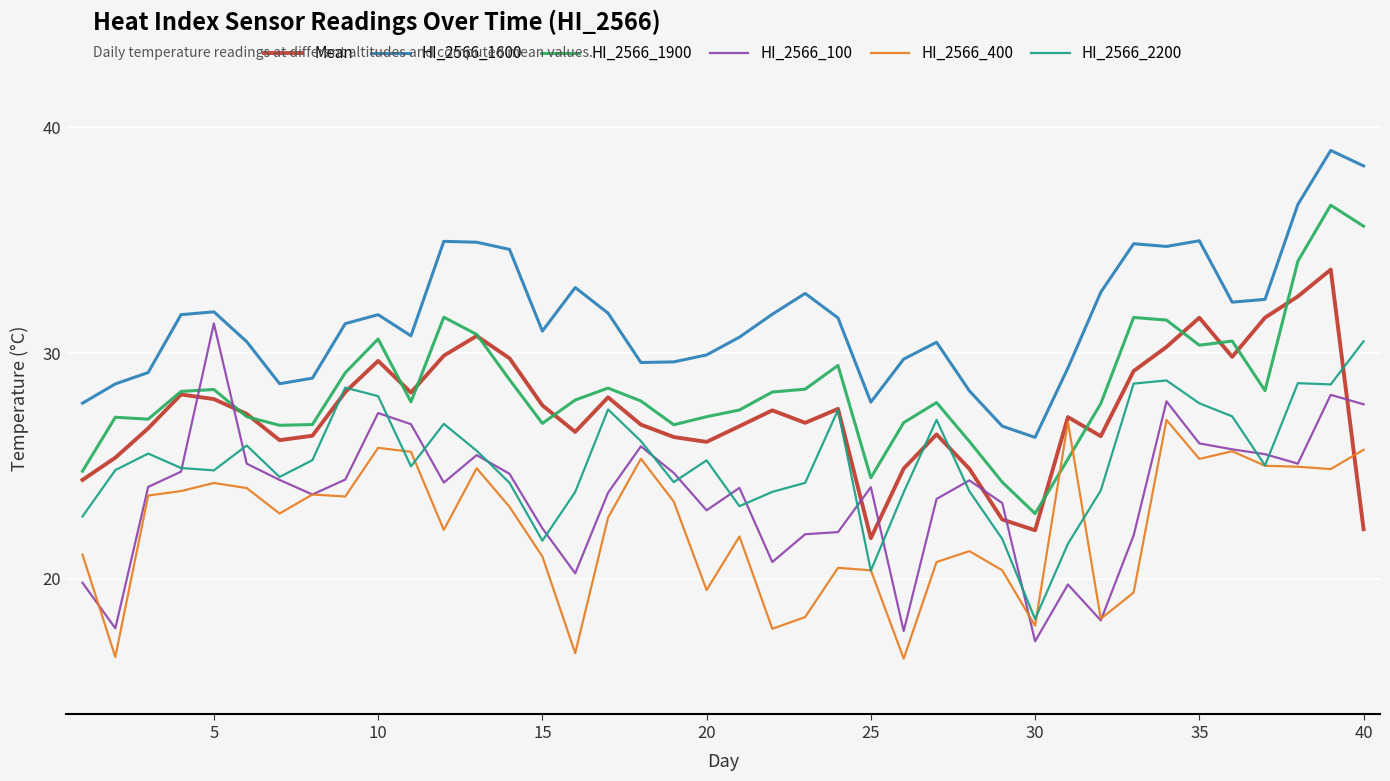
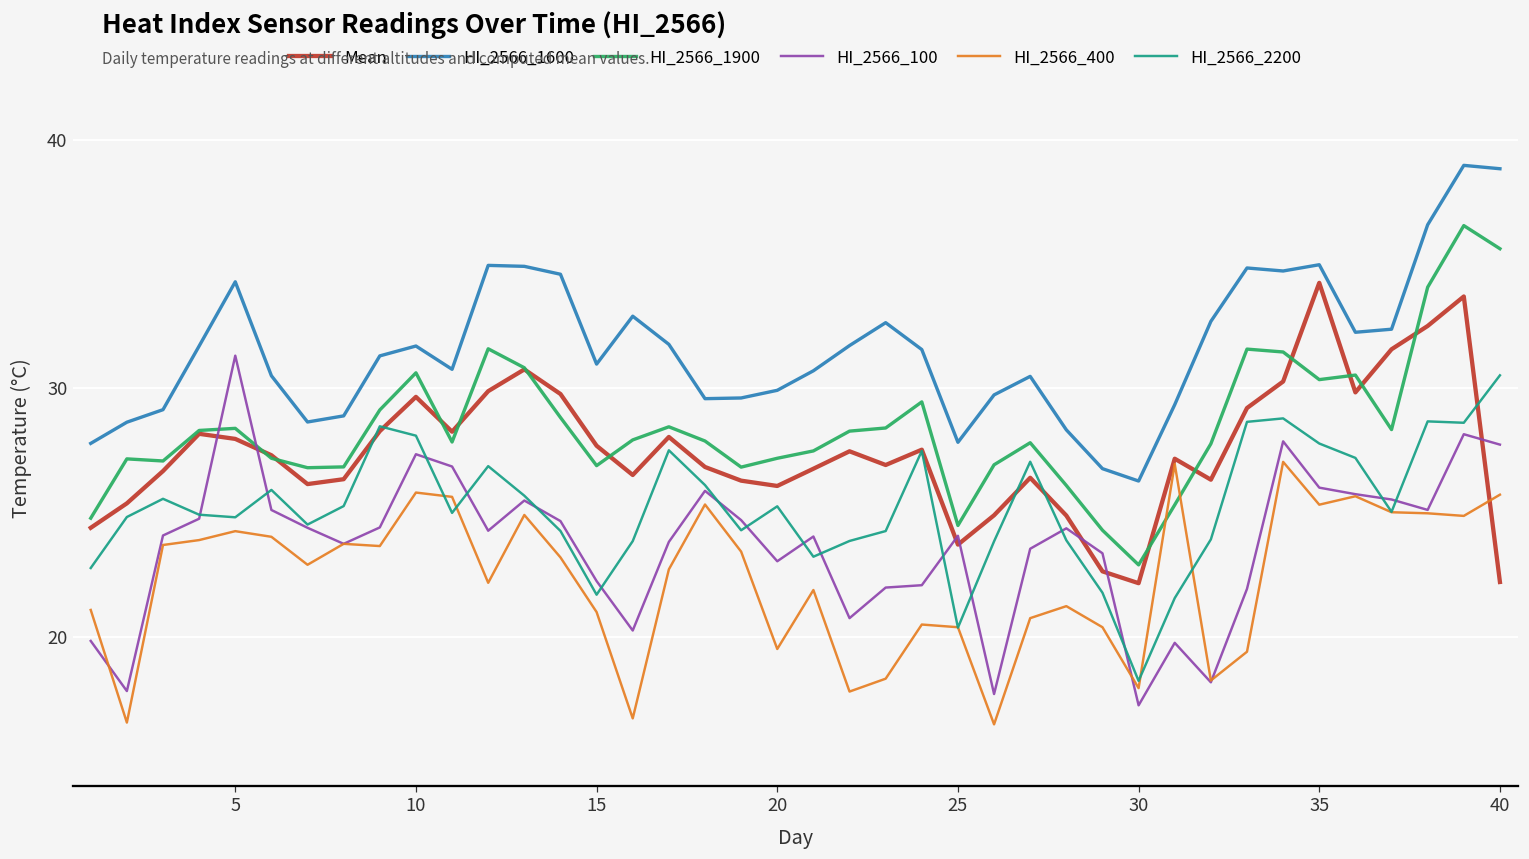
HI_2566_1600, 5: 31.8 -> 34.3
Mean, 25: 21.8 -> 23.7
Mean, 35: 31.6 -> 34.2
HI_2566_1600, 40: 38.3 -> 38.8
